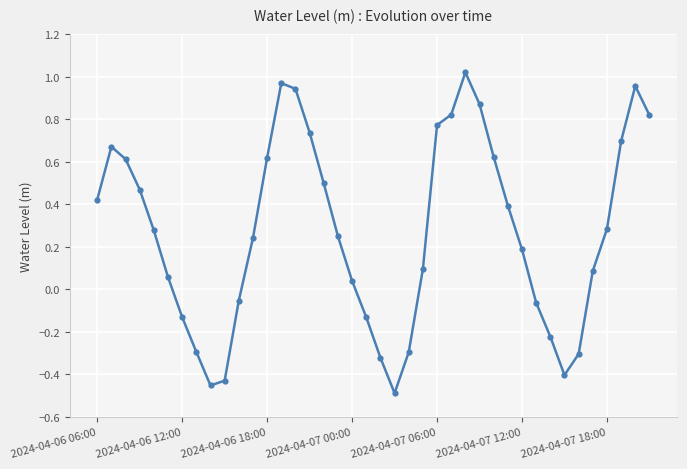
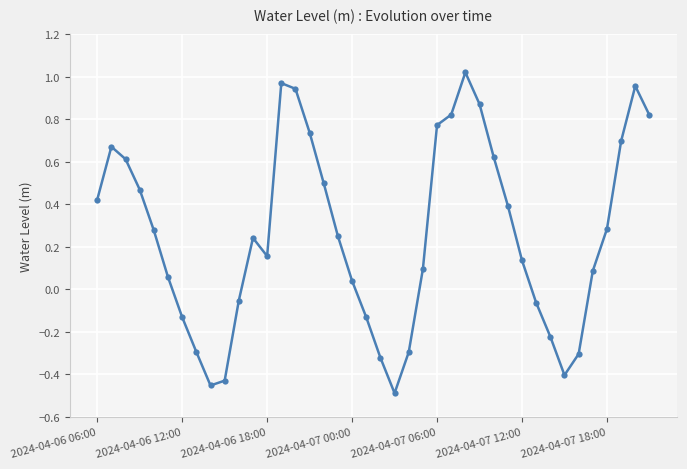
2024-04-06 18:00: 0.62 -> 0.16
2024-04-07 12:00: 0.19 -> 0.14
